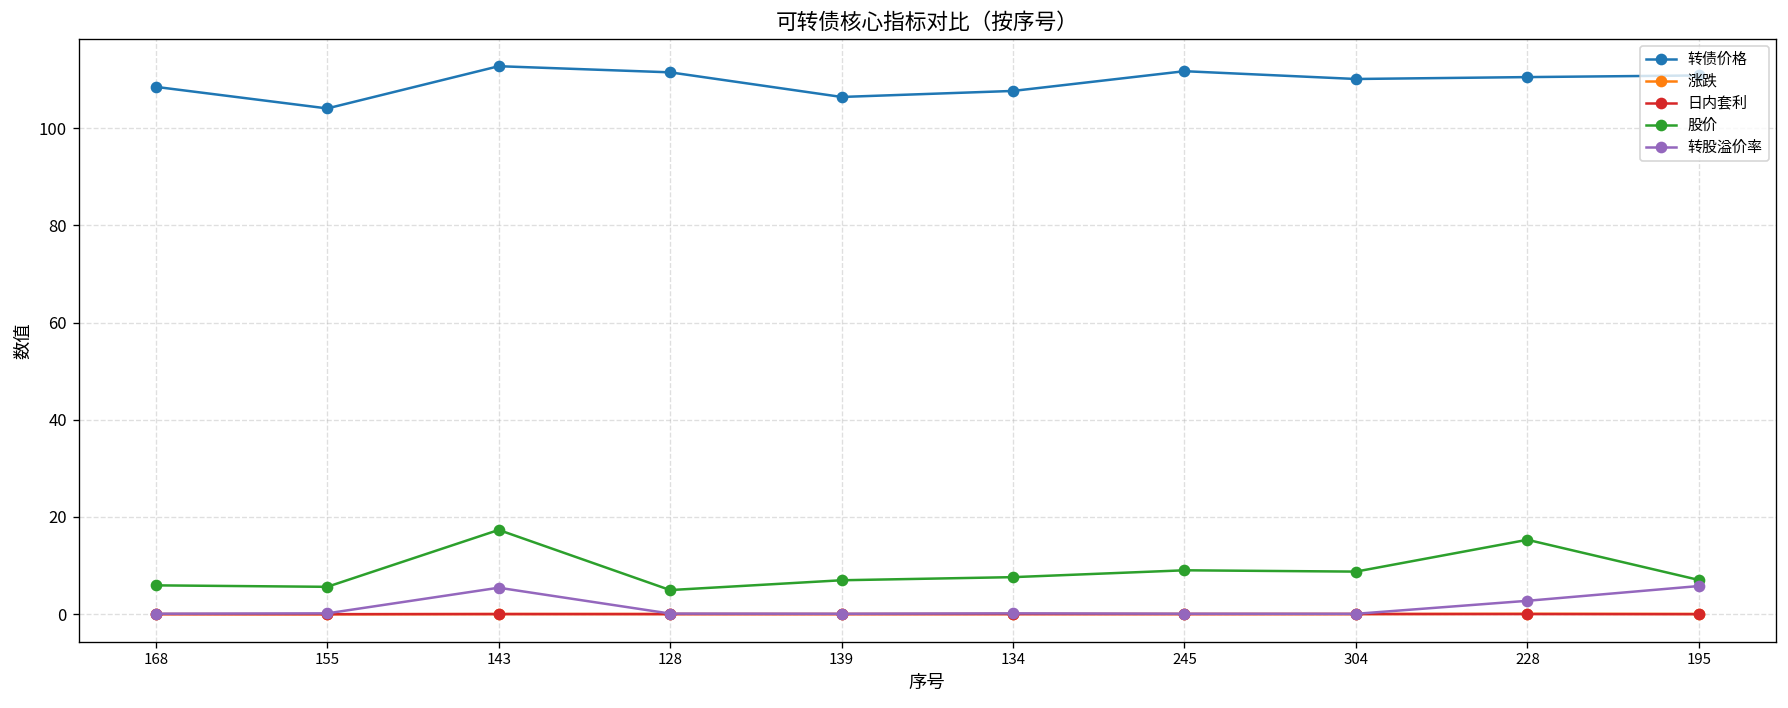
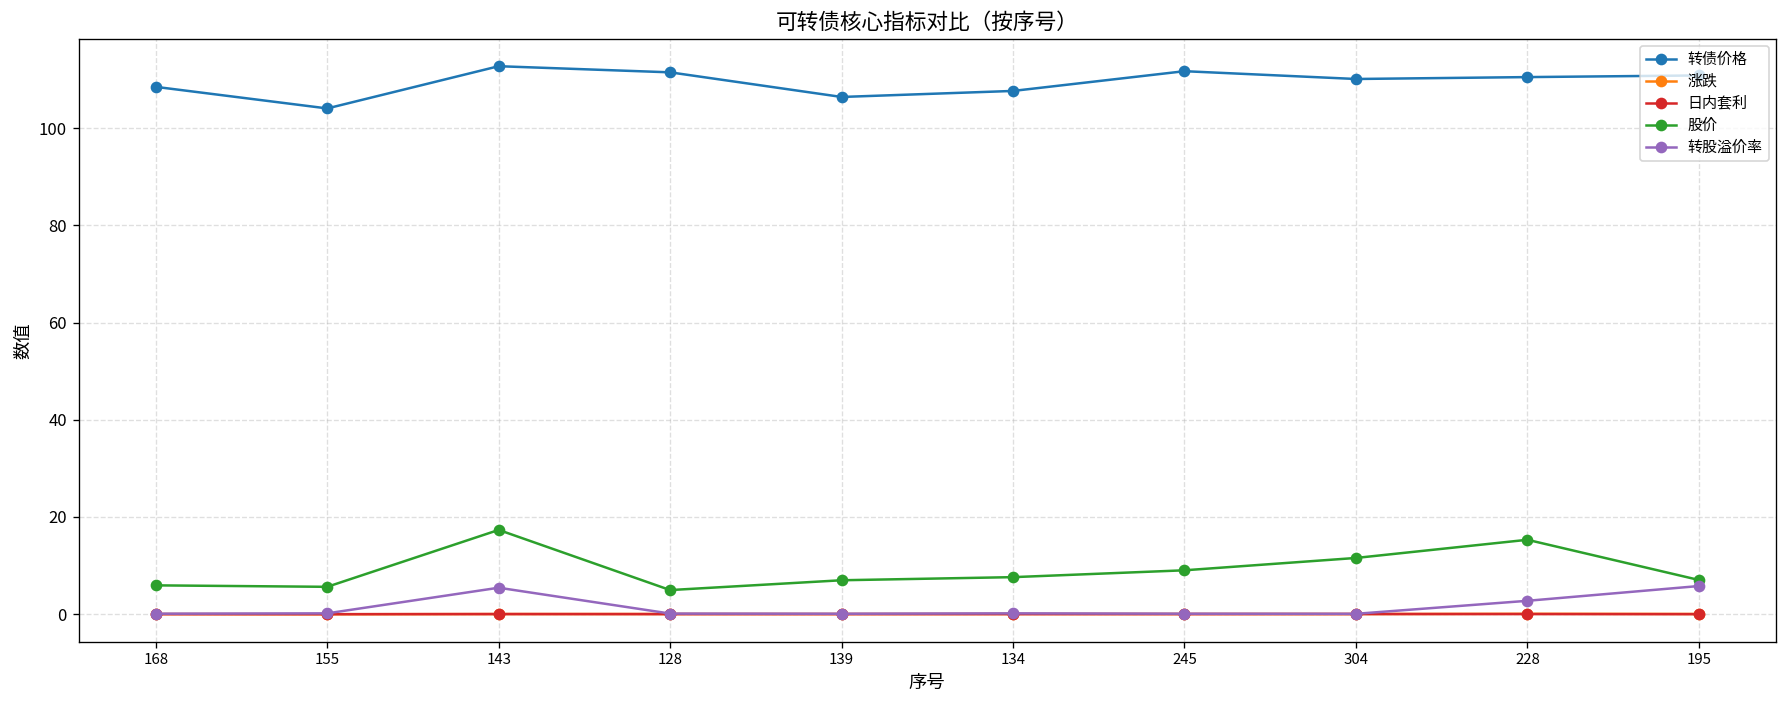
股价, 304: 9 -> 12
